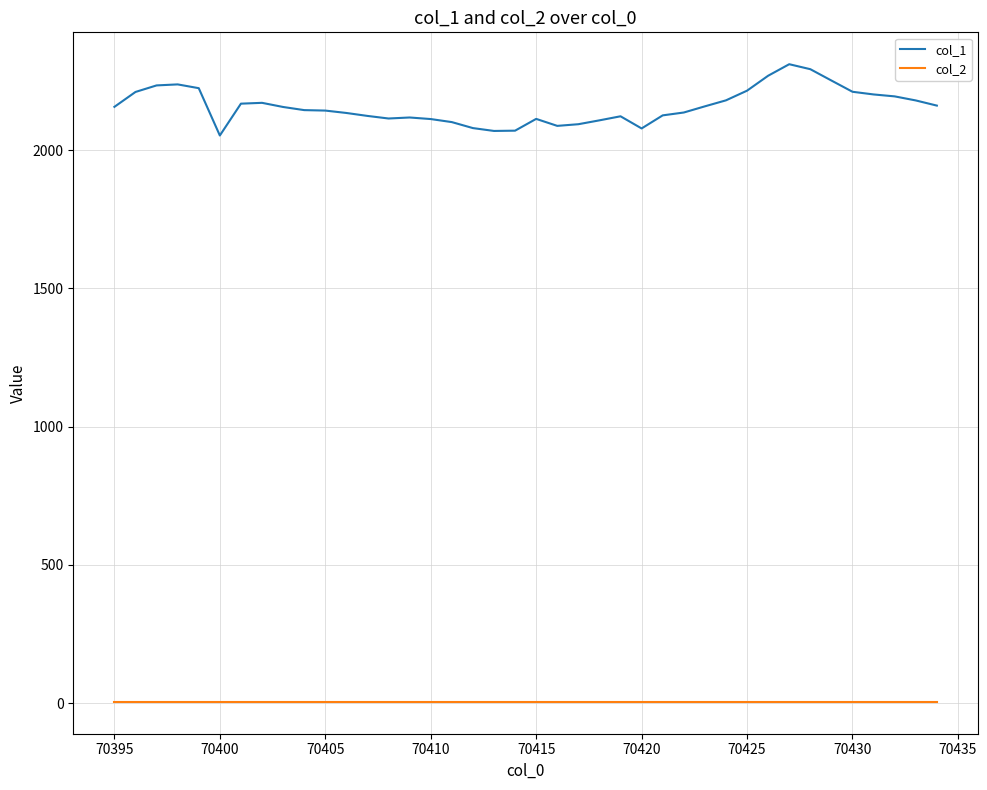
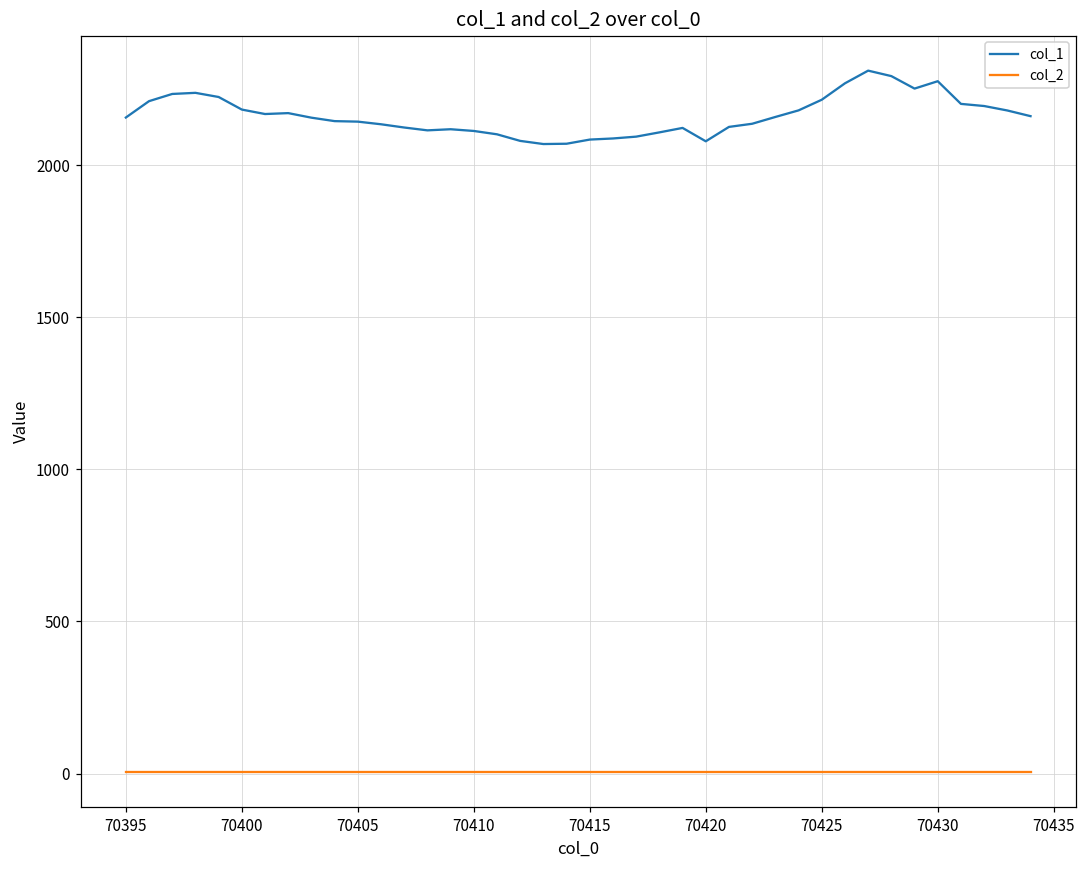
col_1, 70400: 2050 -> 2180
col_1, 70415: 2110 -> 2080
col_1, 70430: 2210 -> 2280
